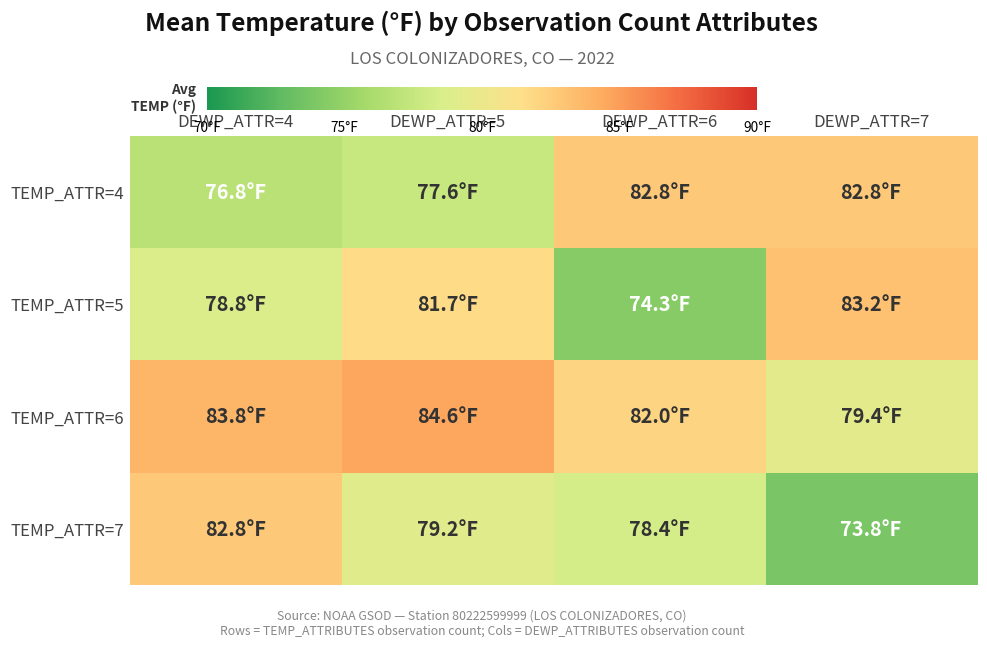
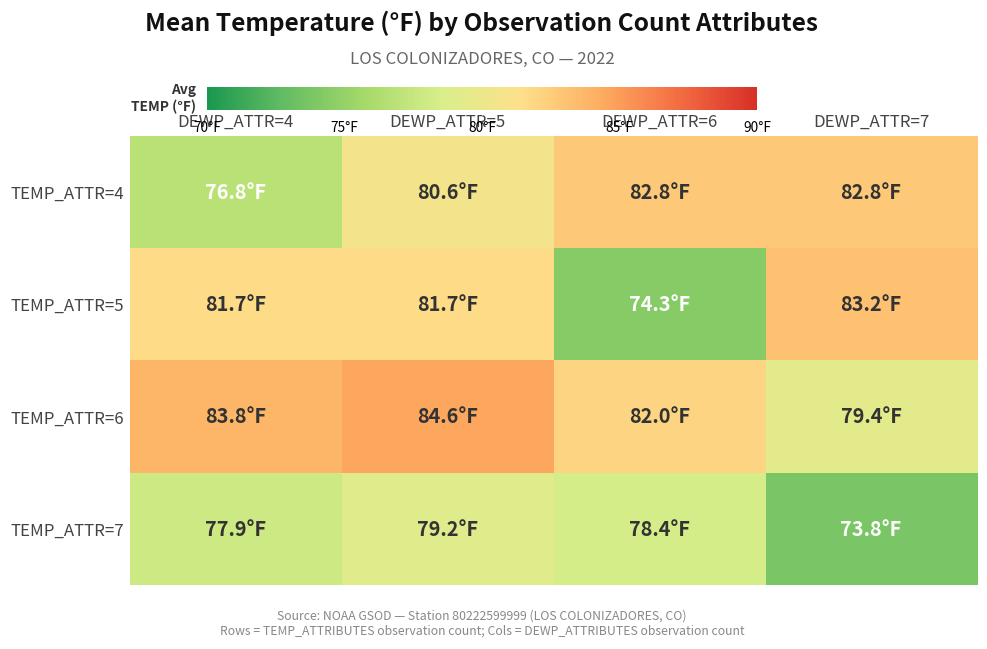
TEMP_ATTR=4, DEWP_ATTR=5: 77.6°F -> 80.6°F
TEMP_ATTR=5, DEWP_ATTR=4: 78.8°F -> 81.7°F
TEMP_ATTR=7, DEWP_ATTR=4: 82.8°F -> 77.9°F
